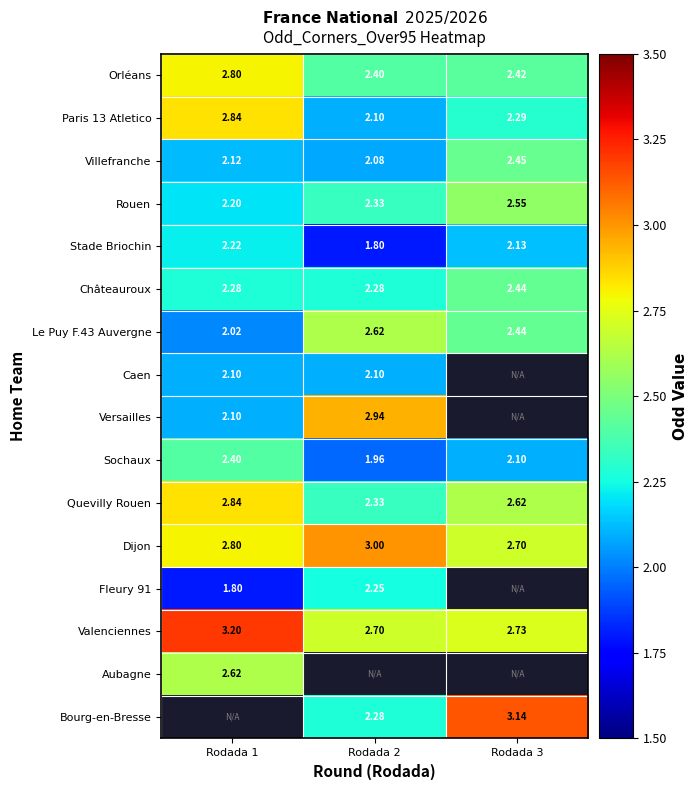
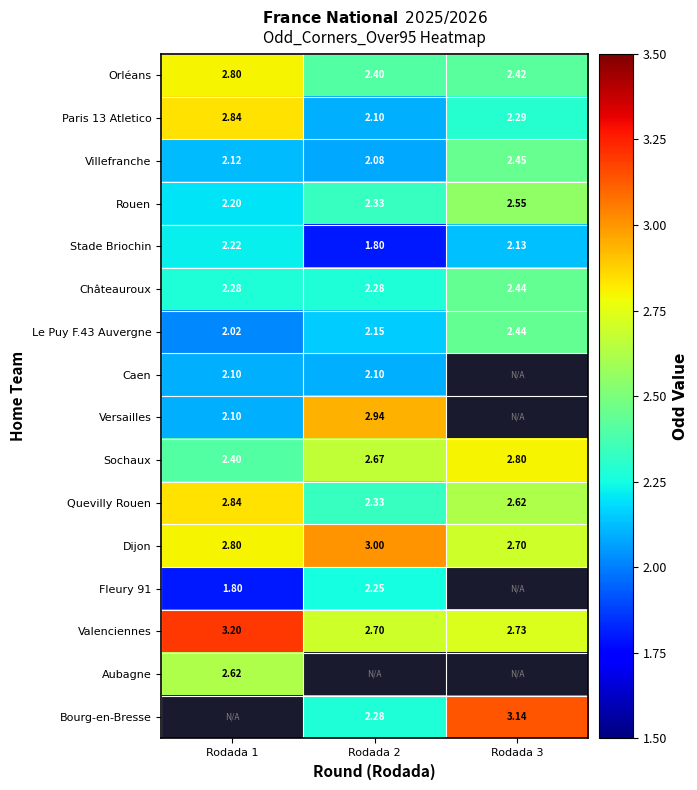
Le Puy F.43 Auvergne, Rodada 2: 2.62 -> 2.15
Sochaux, Rodada 2: 1.96 -> 2.67
Sochaux, Rodada 3: 2.10 -> 2.80
